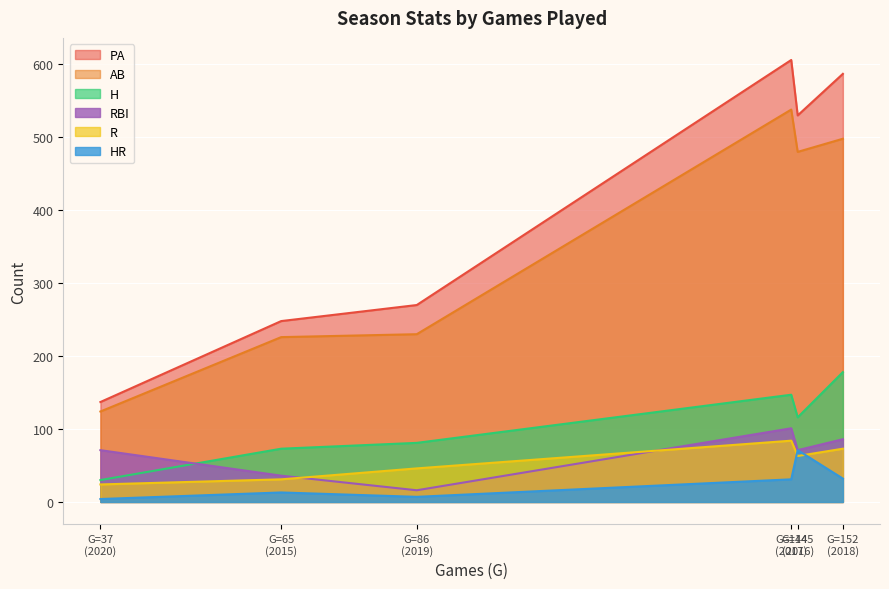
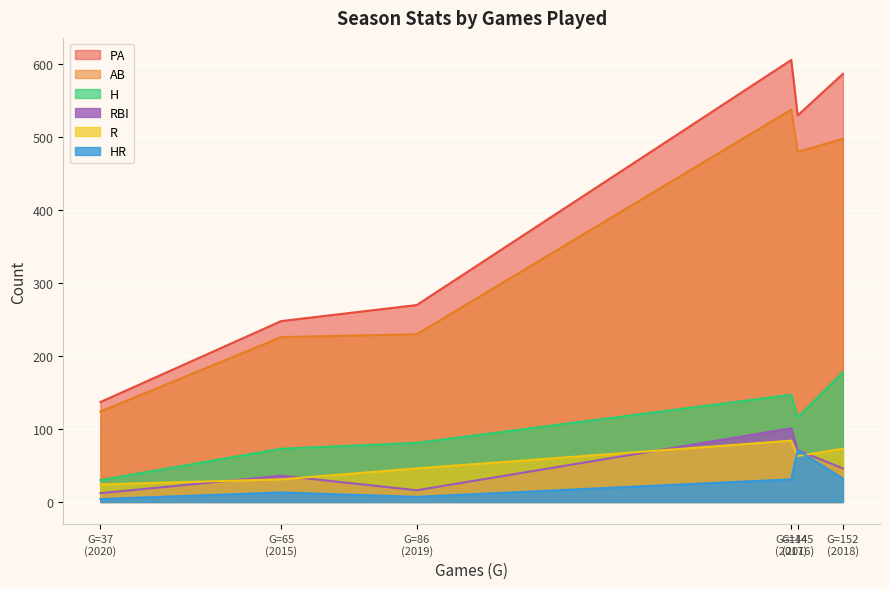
RBI, G=37 (2020): 70 -> 10
RBI, G=152 (2018): 90 -> 50
